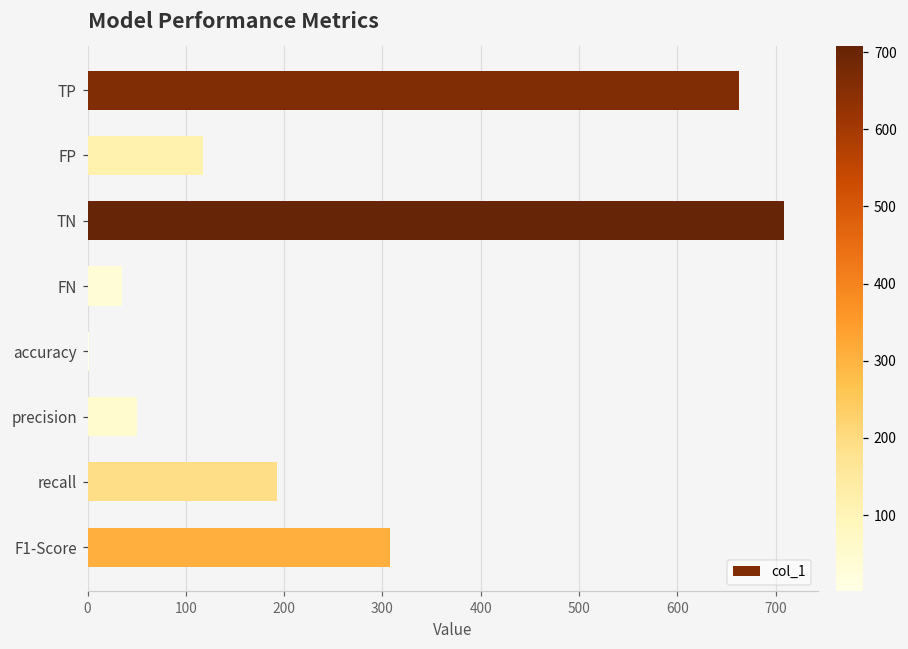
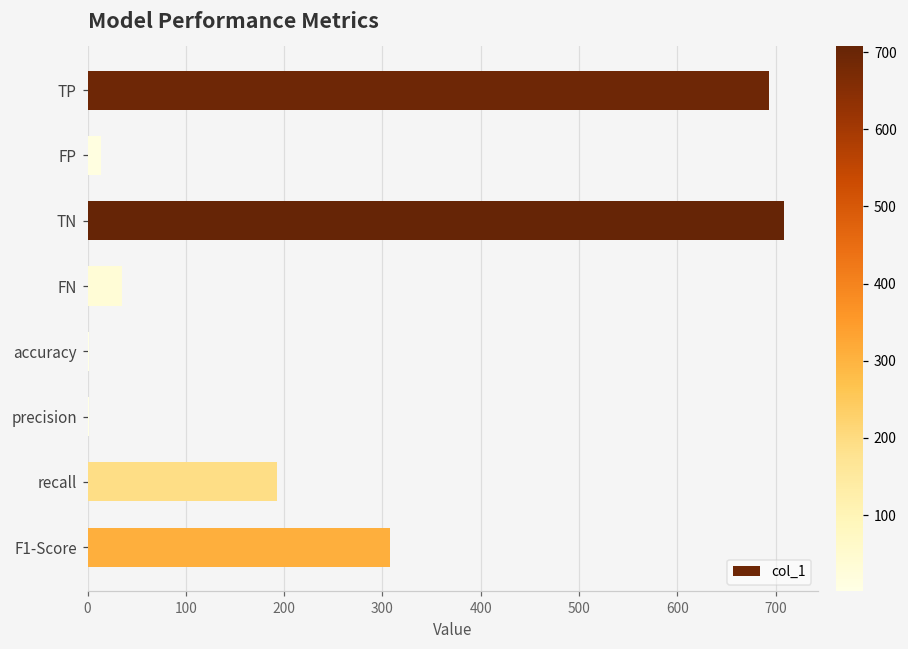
TP: 660 -> 690
FP: 120 -> 10
precision: 50 -> 0
